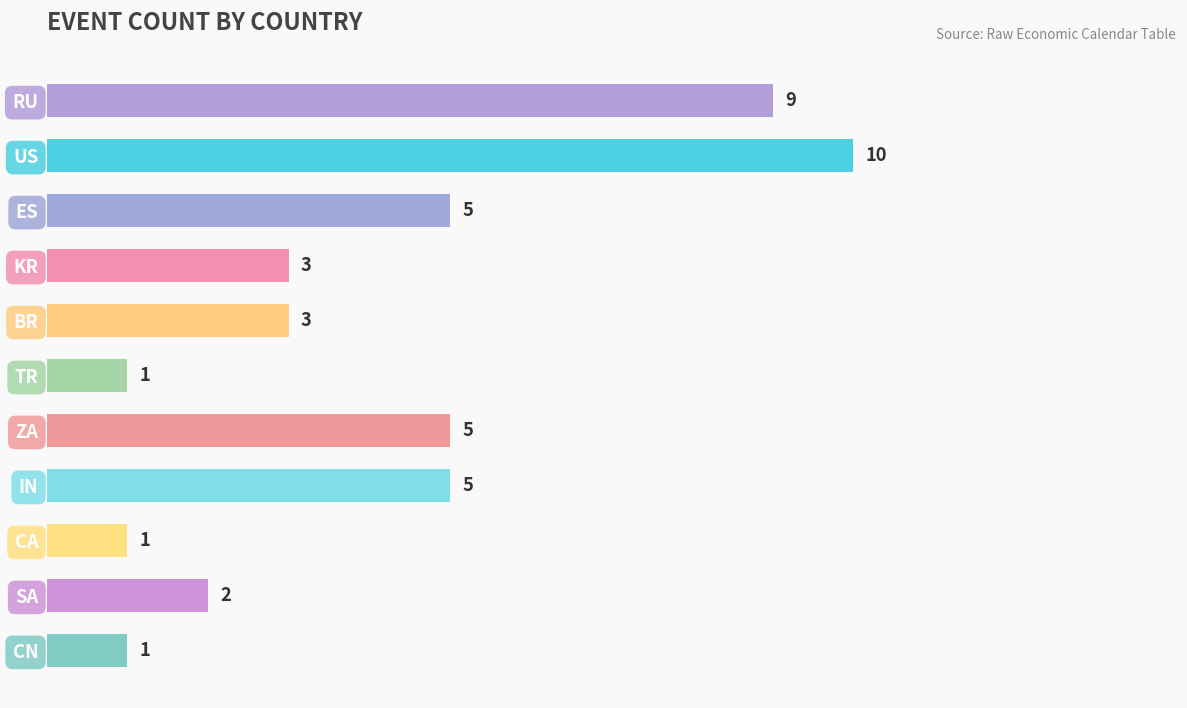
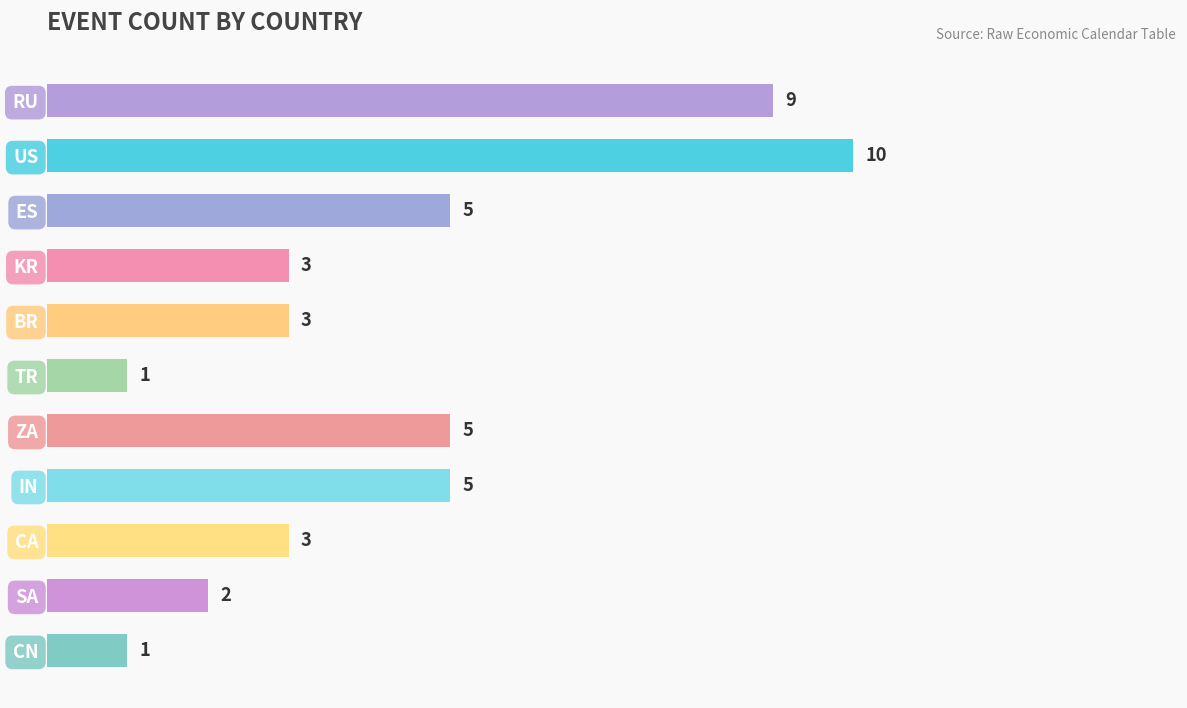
CA: 1 -> 3
